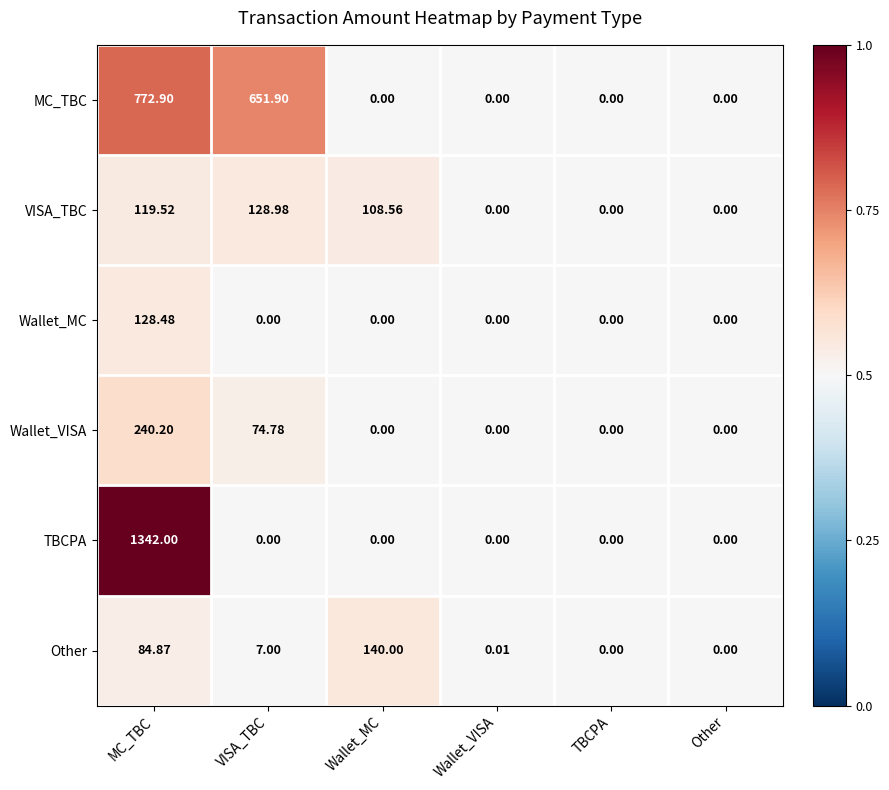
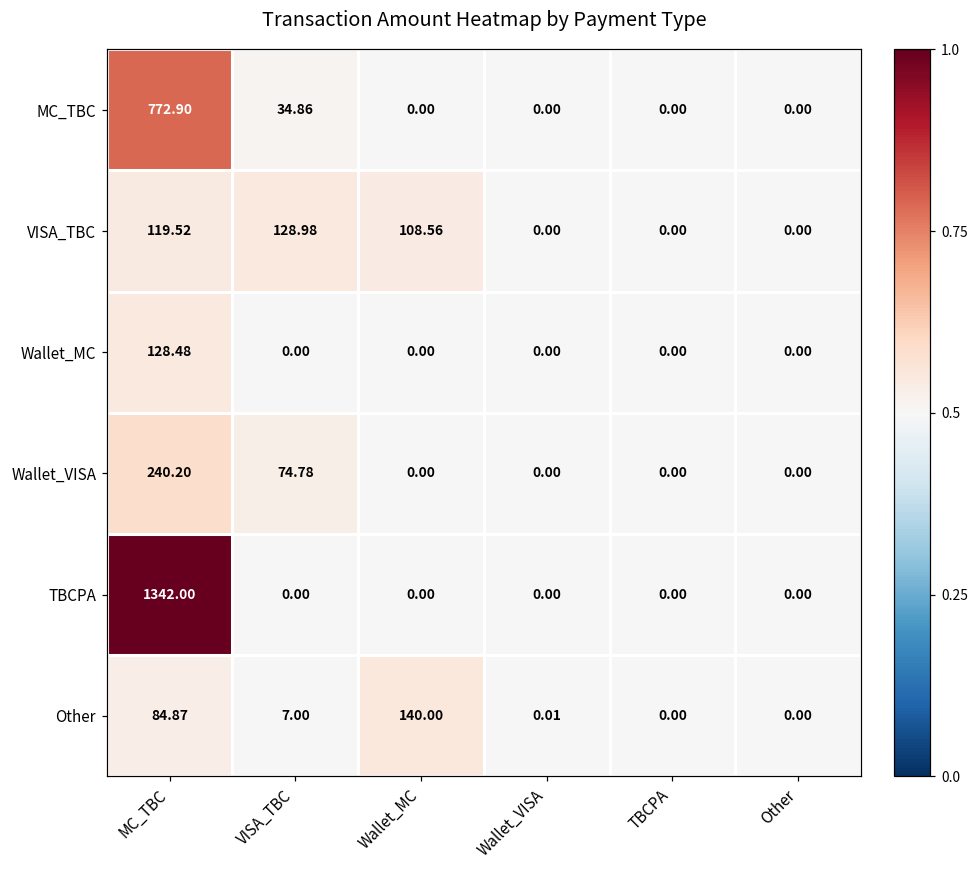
MC_TBC, VISA_TBC: 651.90 -> 34.86
